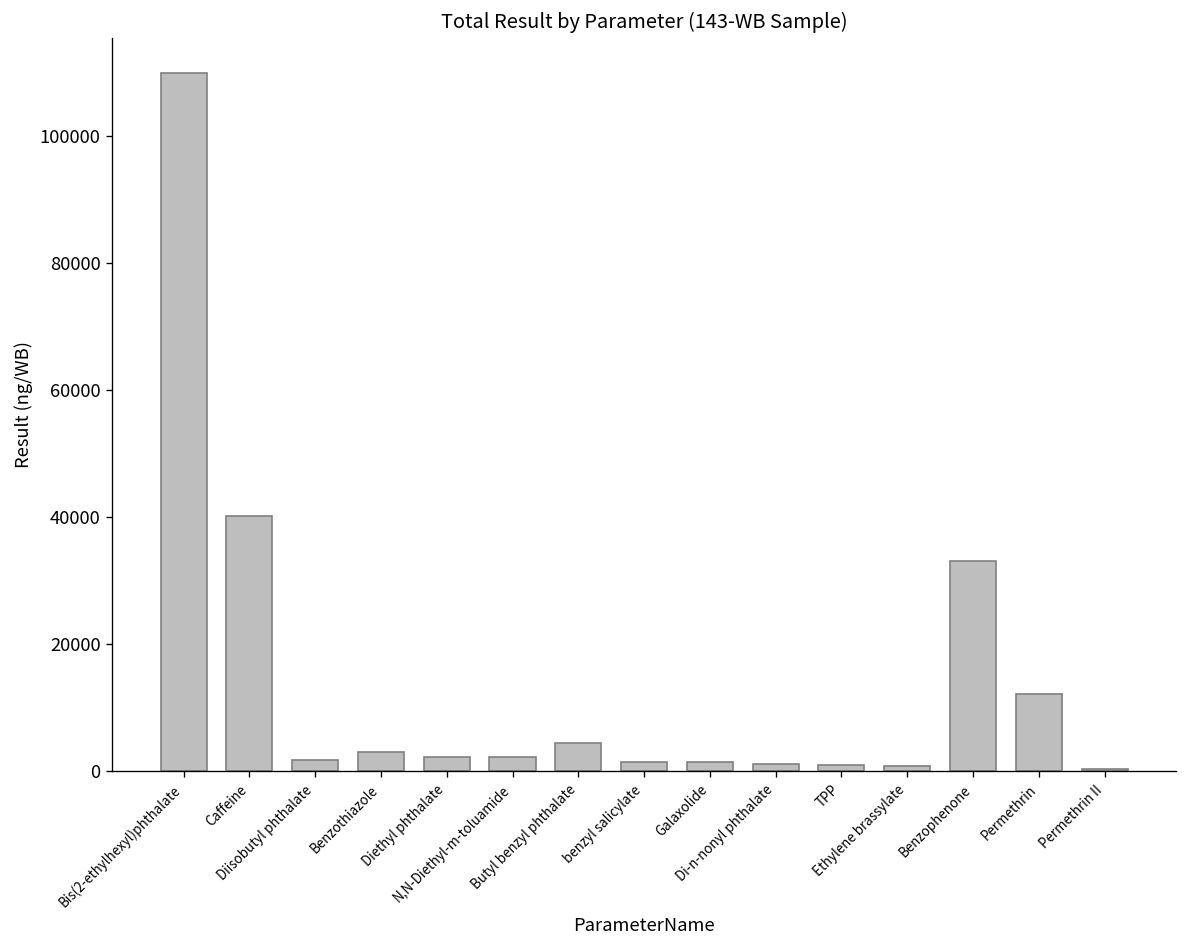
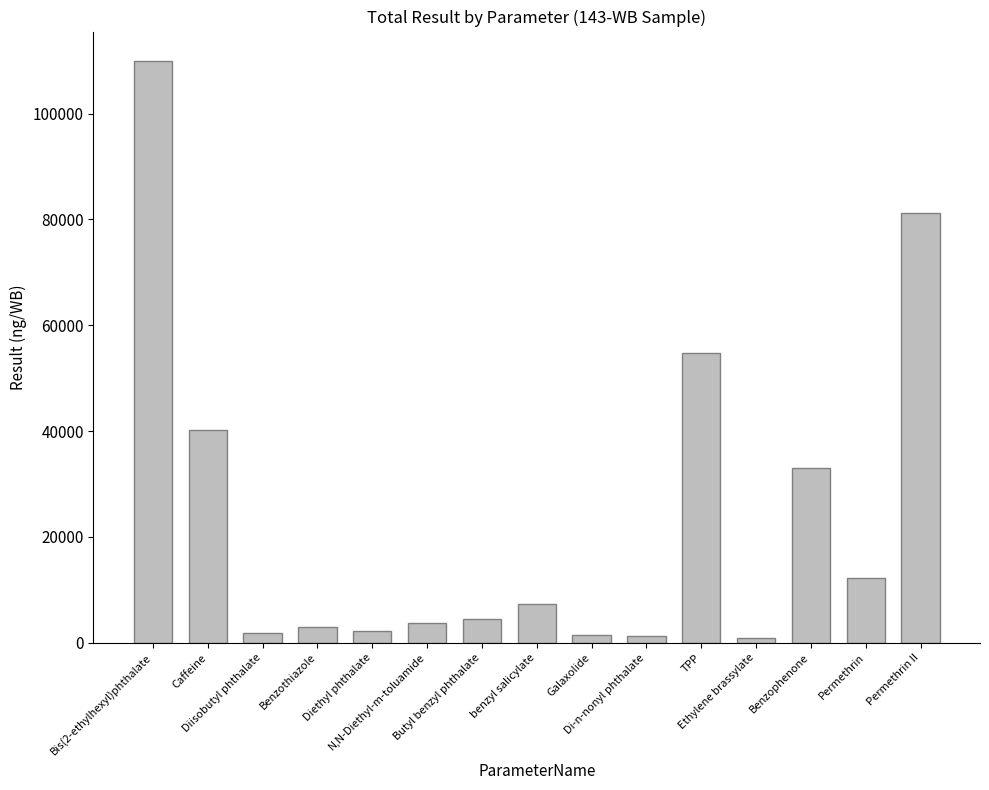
N,N-Diethyl-m-toluamide: 2000 -> 4000
benzyl salicylate: 2000 -> 7000
TPP: 1000 -> 55000
Permethrin II: 0 -> 81000
